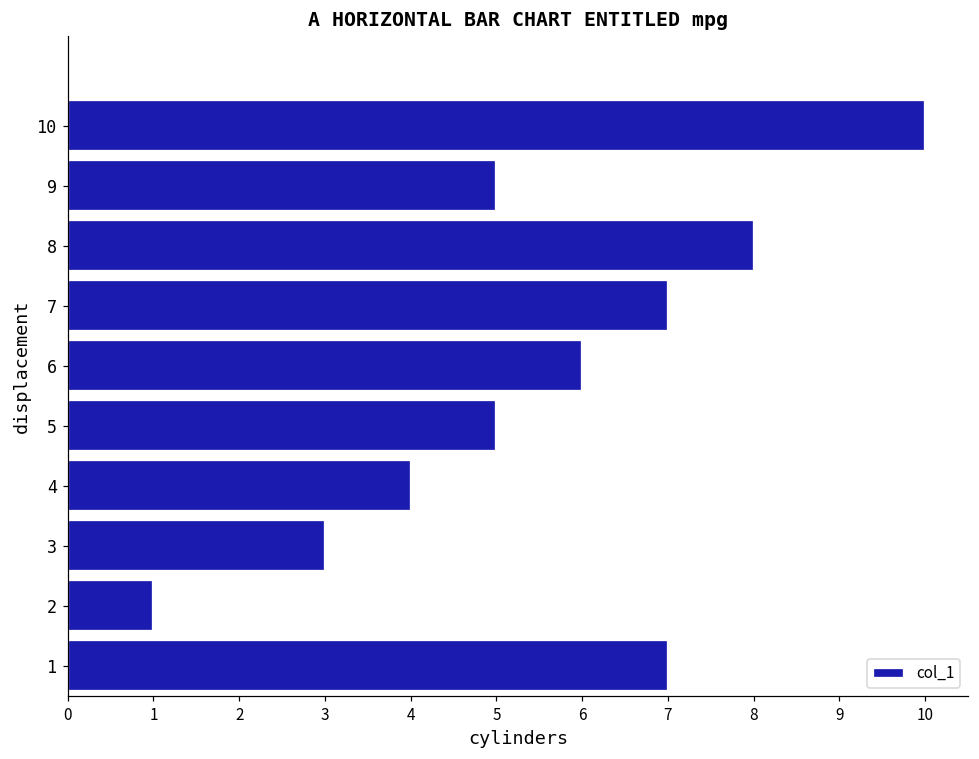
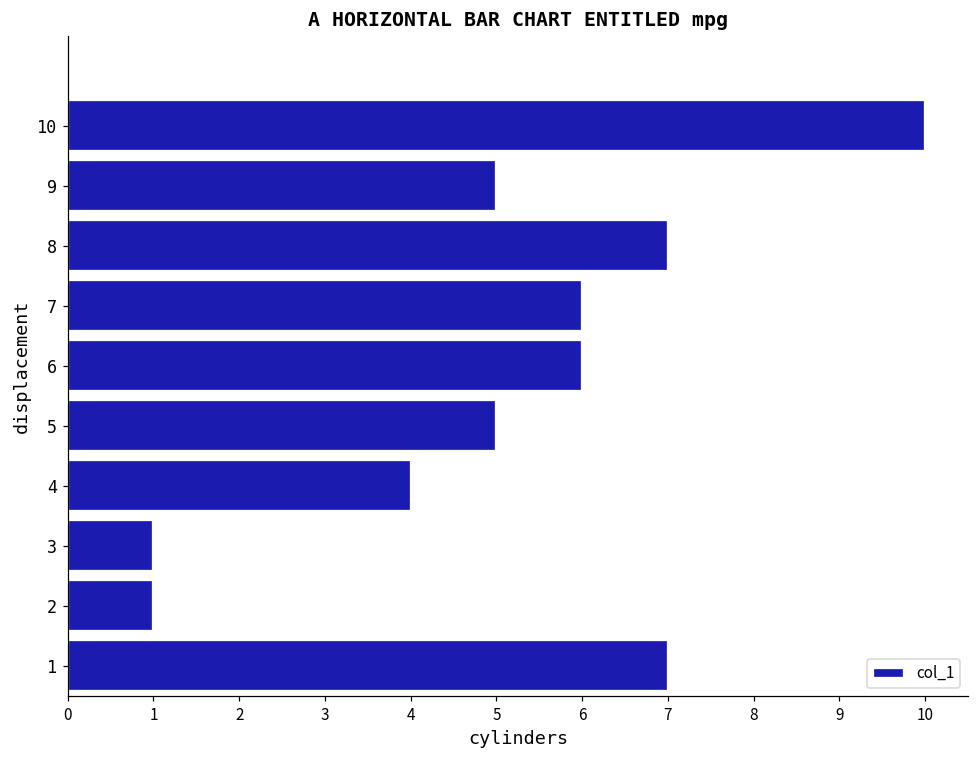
8: 8 -> 7
7: 7 -> 6
3: 3 -> 1
